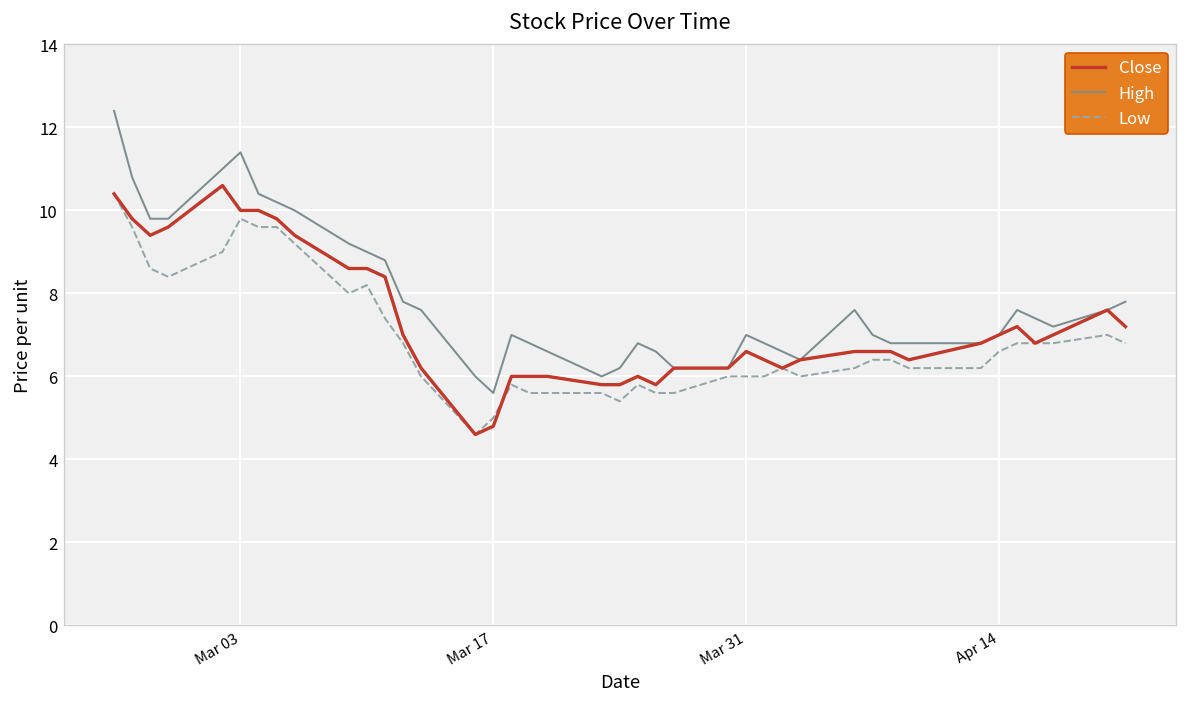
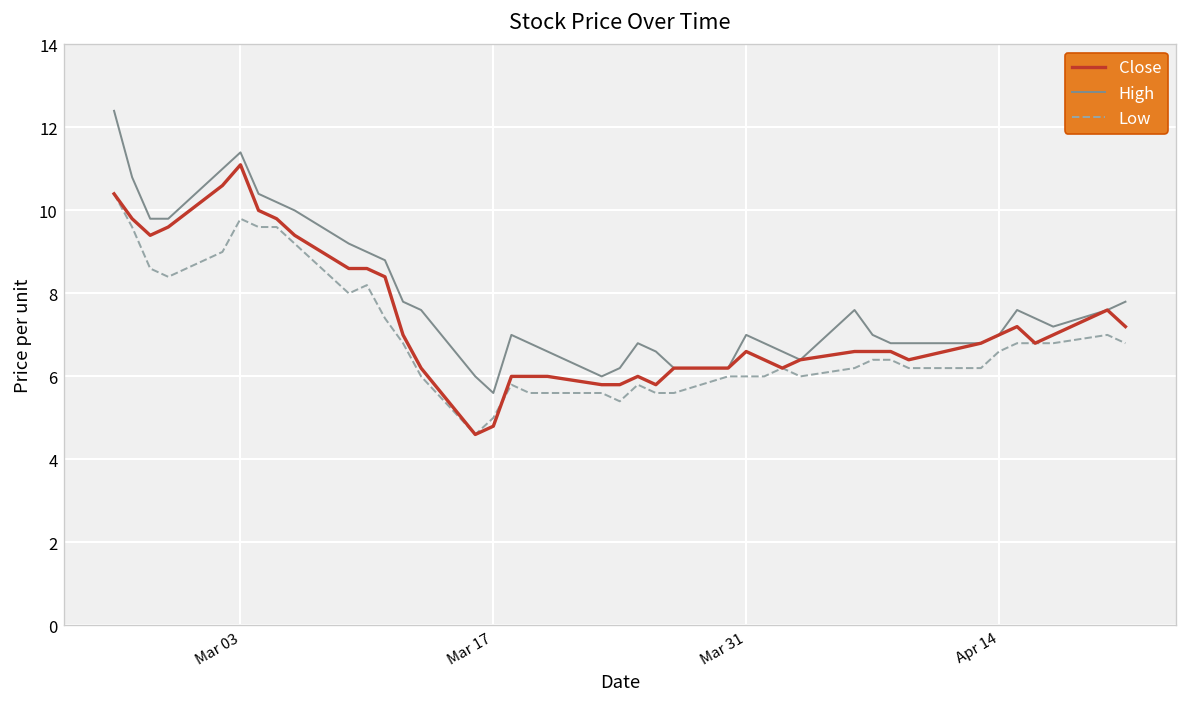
Close, Mar 03: 10.0 -> 11.1
